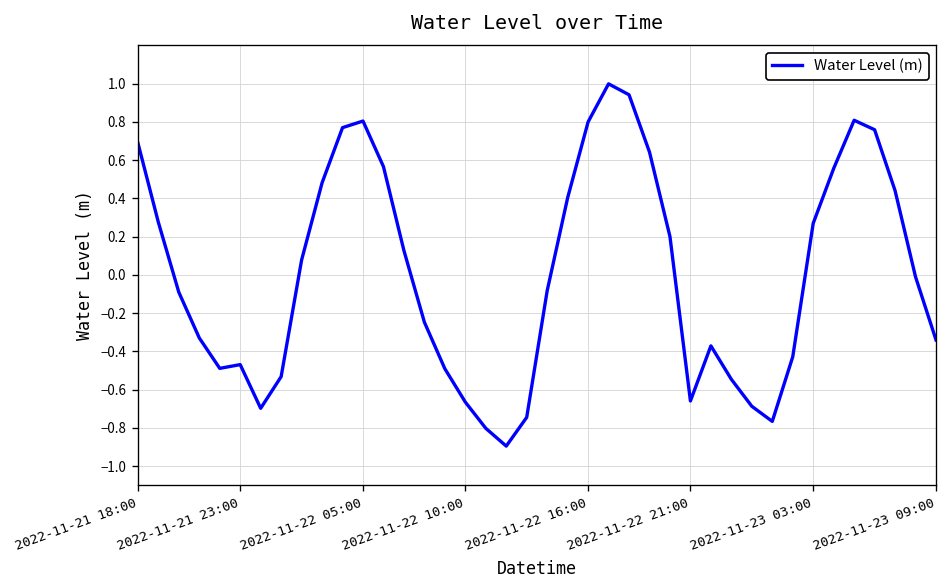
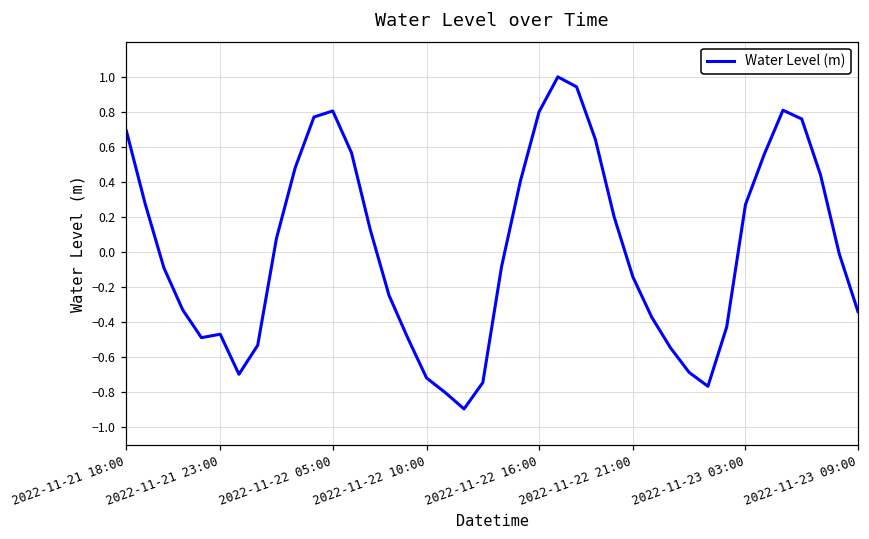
2022-11-22 10:00: -0.66 -> -0.72
2022-11-22 21:00: -0.66 -> -0.14
